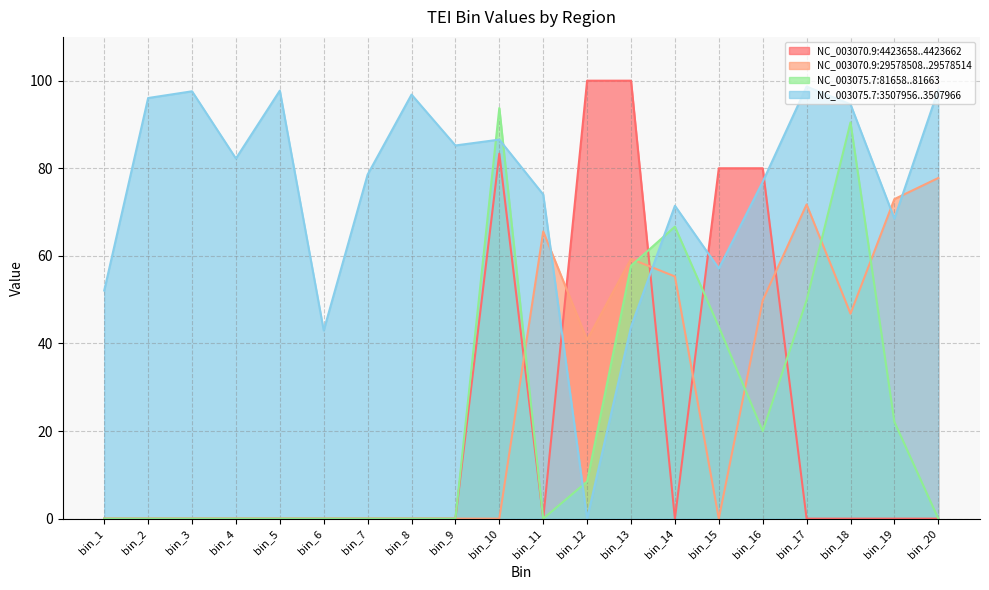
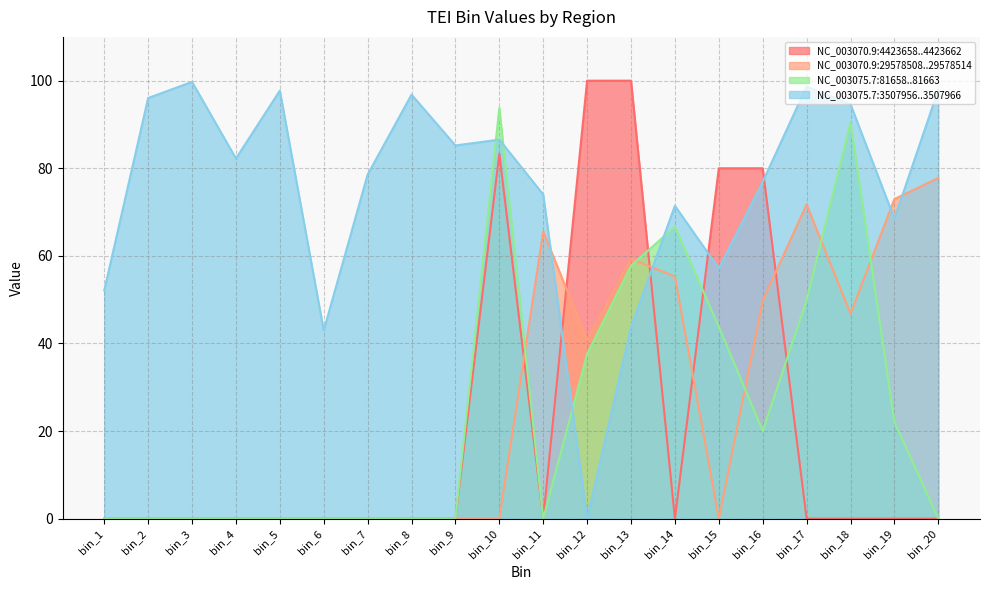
NC_003075.7:3507956..3507966, bin_3: 98 -> 100
NC_003075.7:81658..81663, bin_12: 8 -> 38
